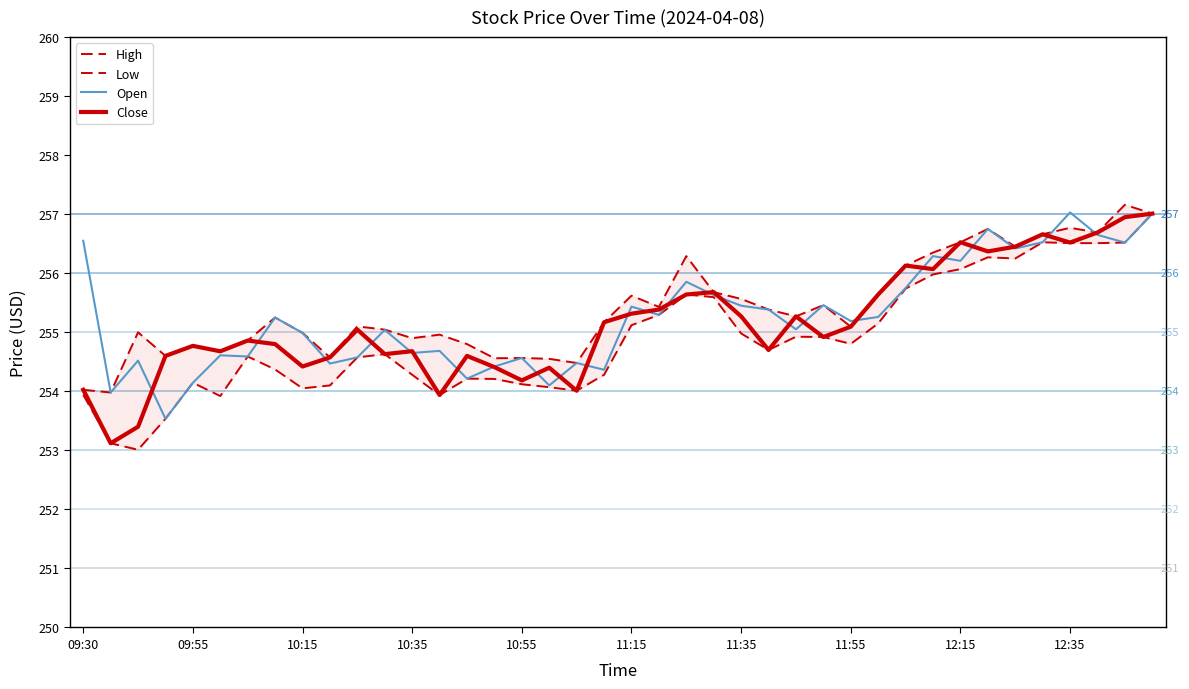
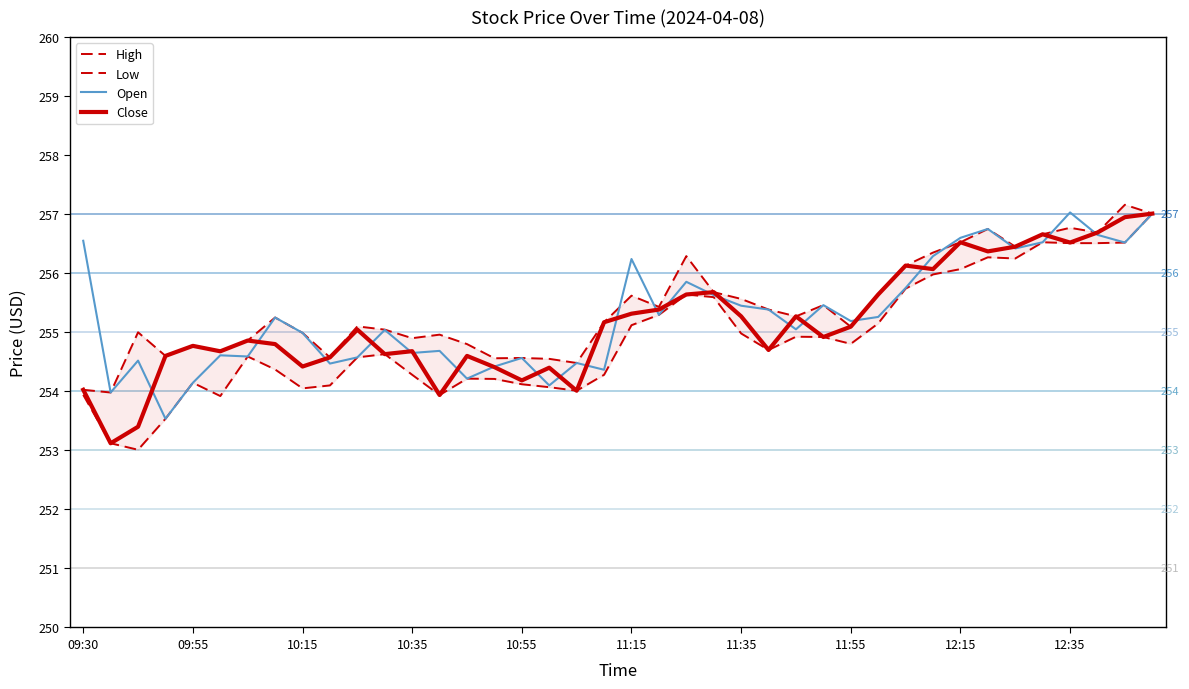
Open, 11:15: 255.4 -> 256.2
Open, 12:15: 256.2 -> 256.6
